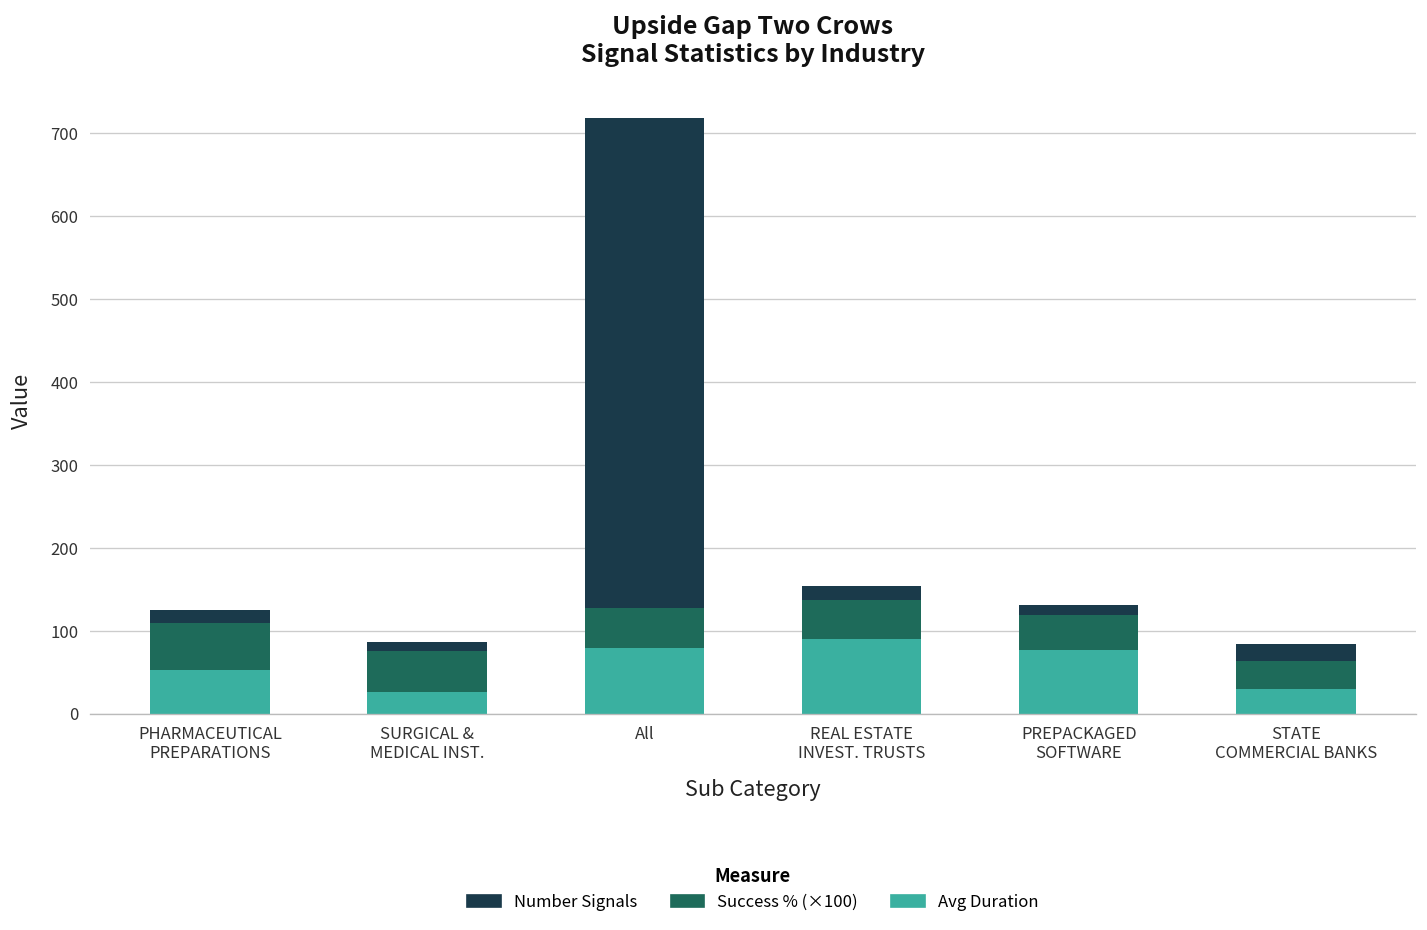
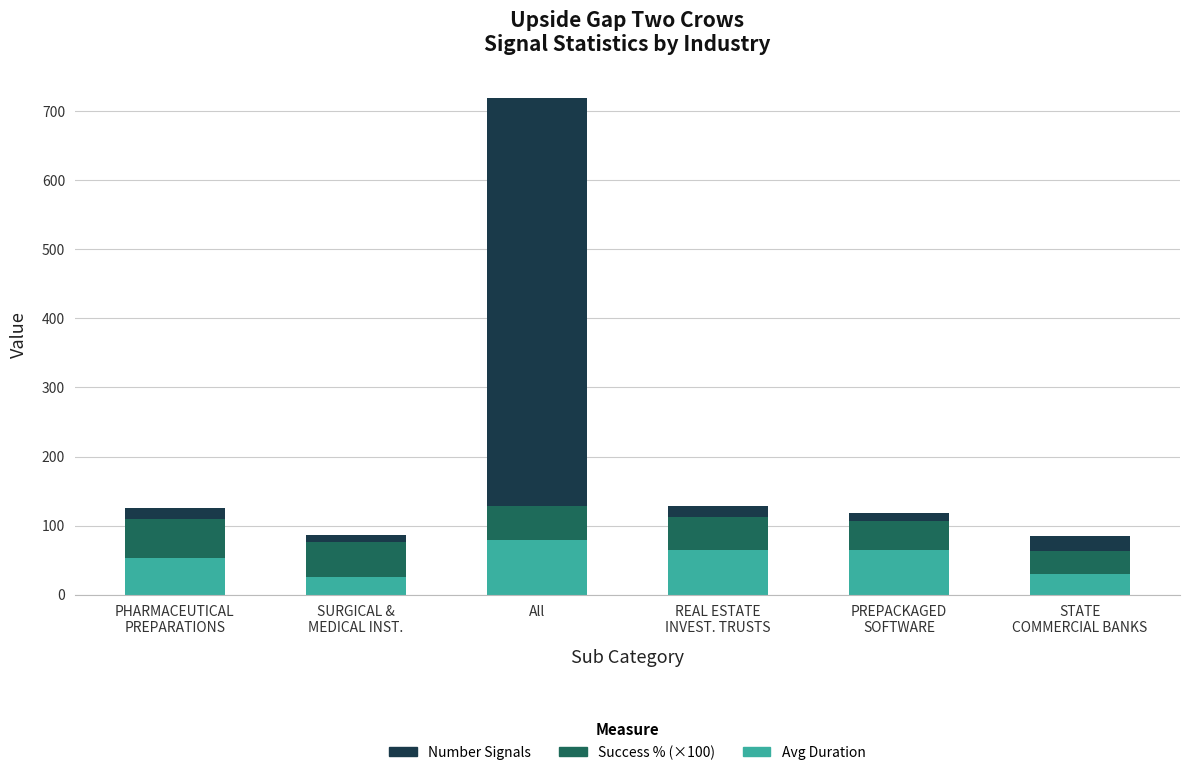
Avg Duration, REAL ESTATE INVEST. TRUSTS: 90 -> 70
Avg Duration, PREPACKAGED SOFTWARE: 80 -> 70
